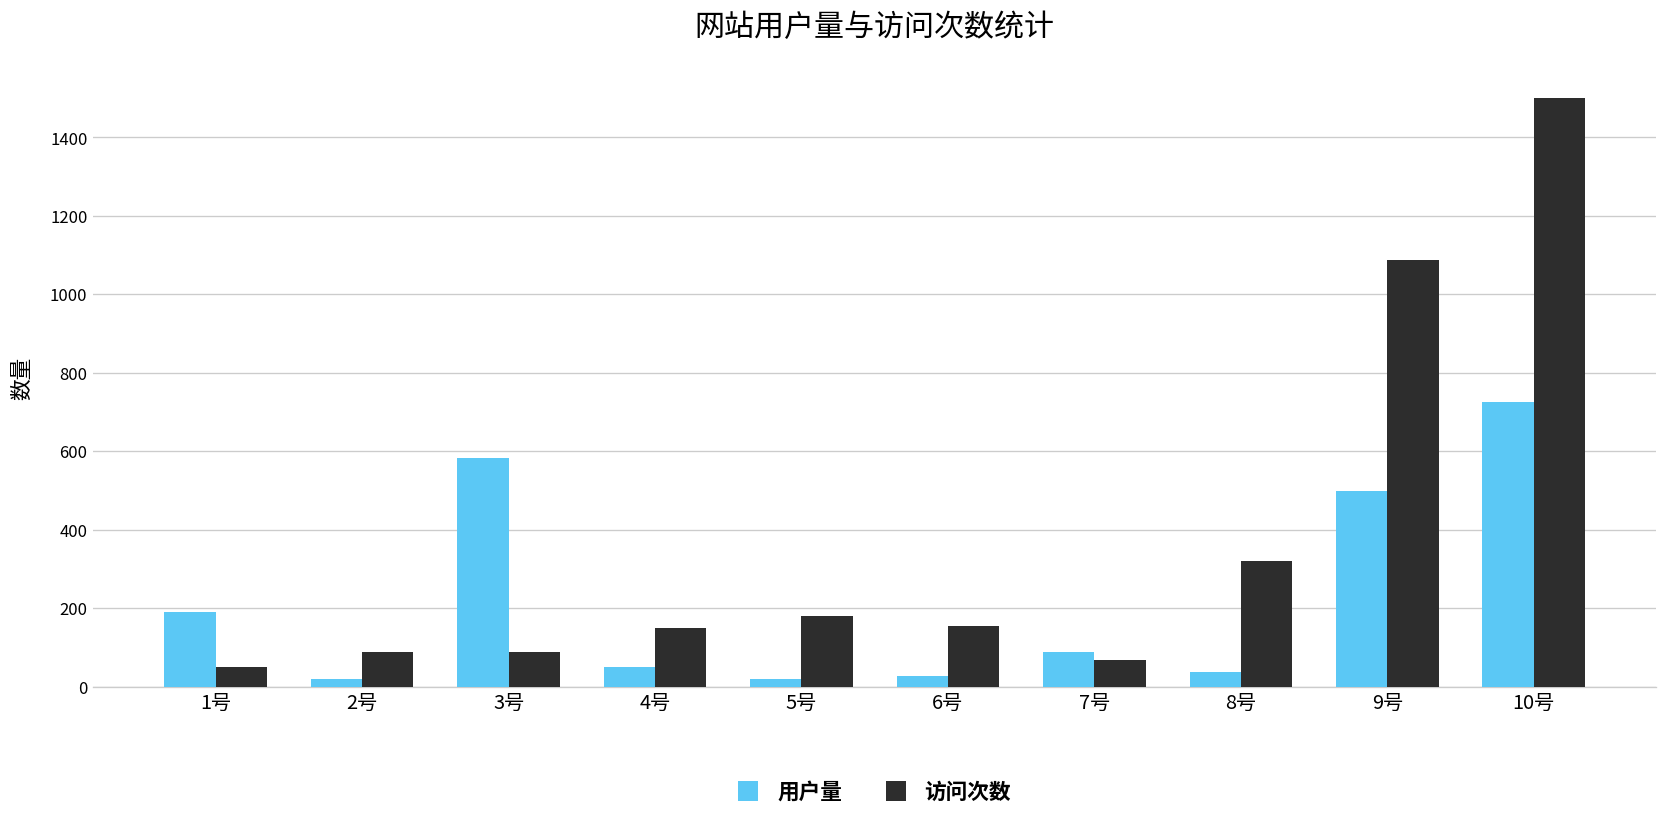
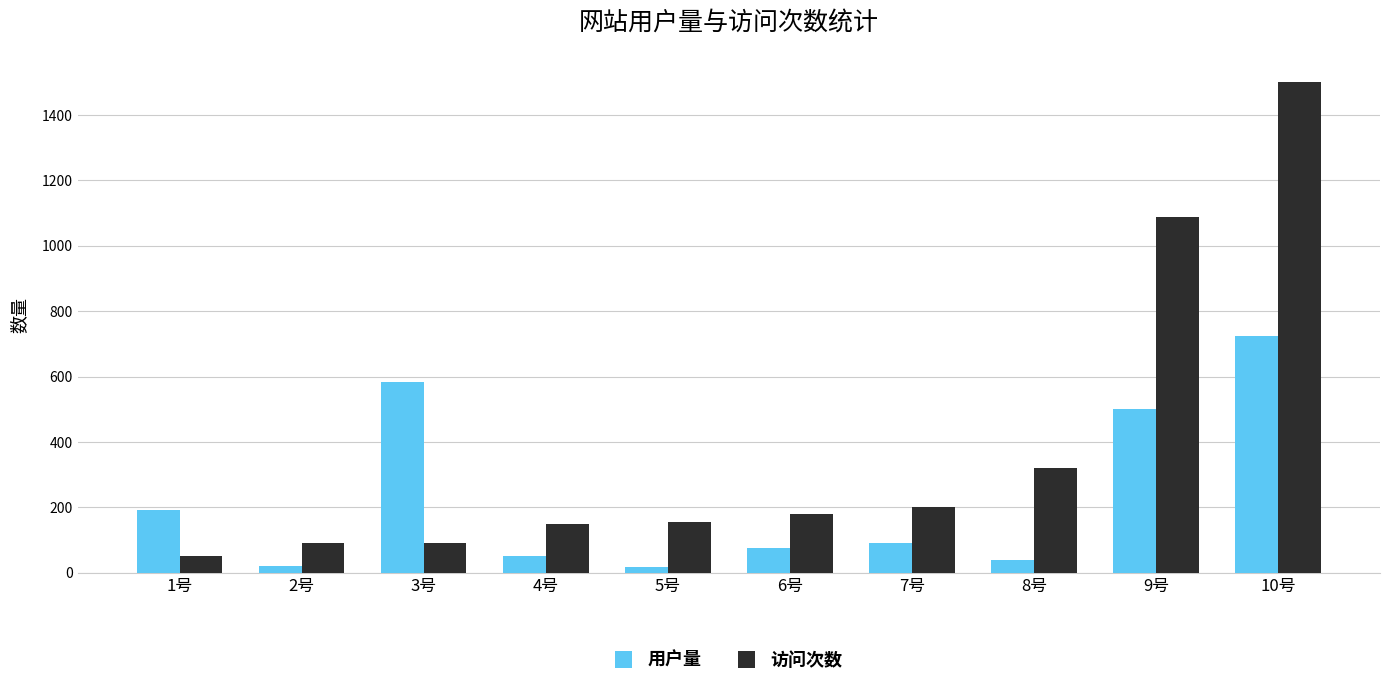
访问次数, 5号: 180 -> 150
用户量, 6号: 30 -> 80
访问次数, 6号: 160 -> 180
访问次数, 7号: 70 -> 200
